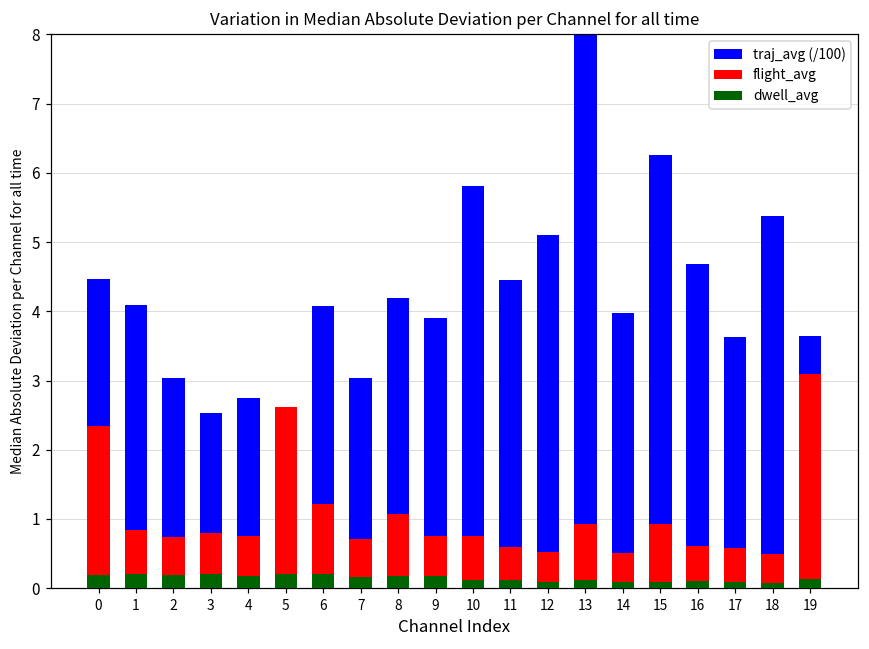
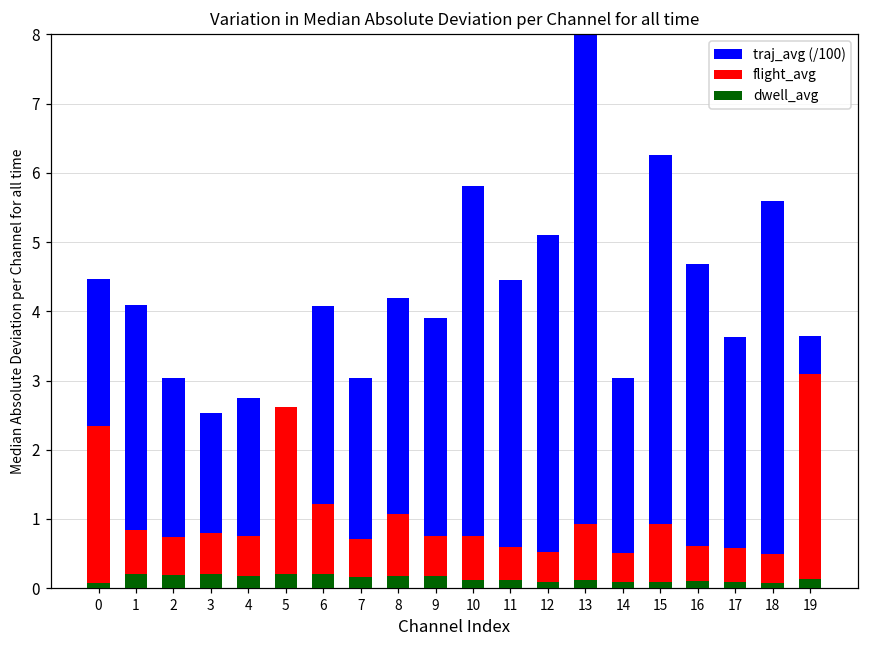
dwell_avg, 0: 0.2 -> 0.1
traj_avg (/100), 14: 4.0 -> 3.0
traj_avg (/100), 18: 5.4 -> 5.6
